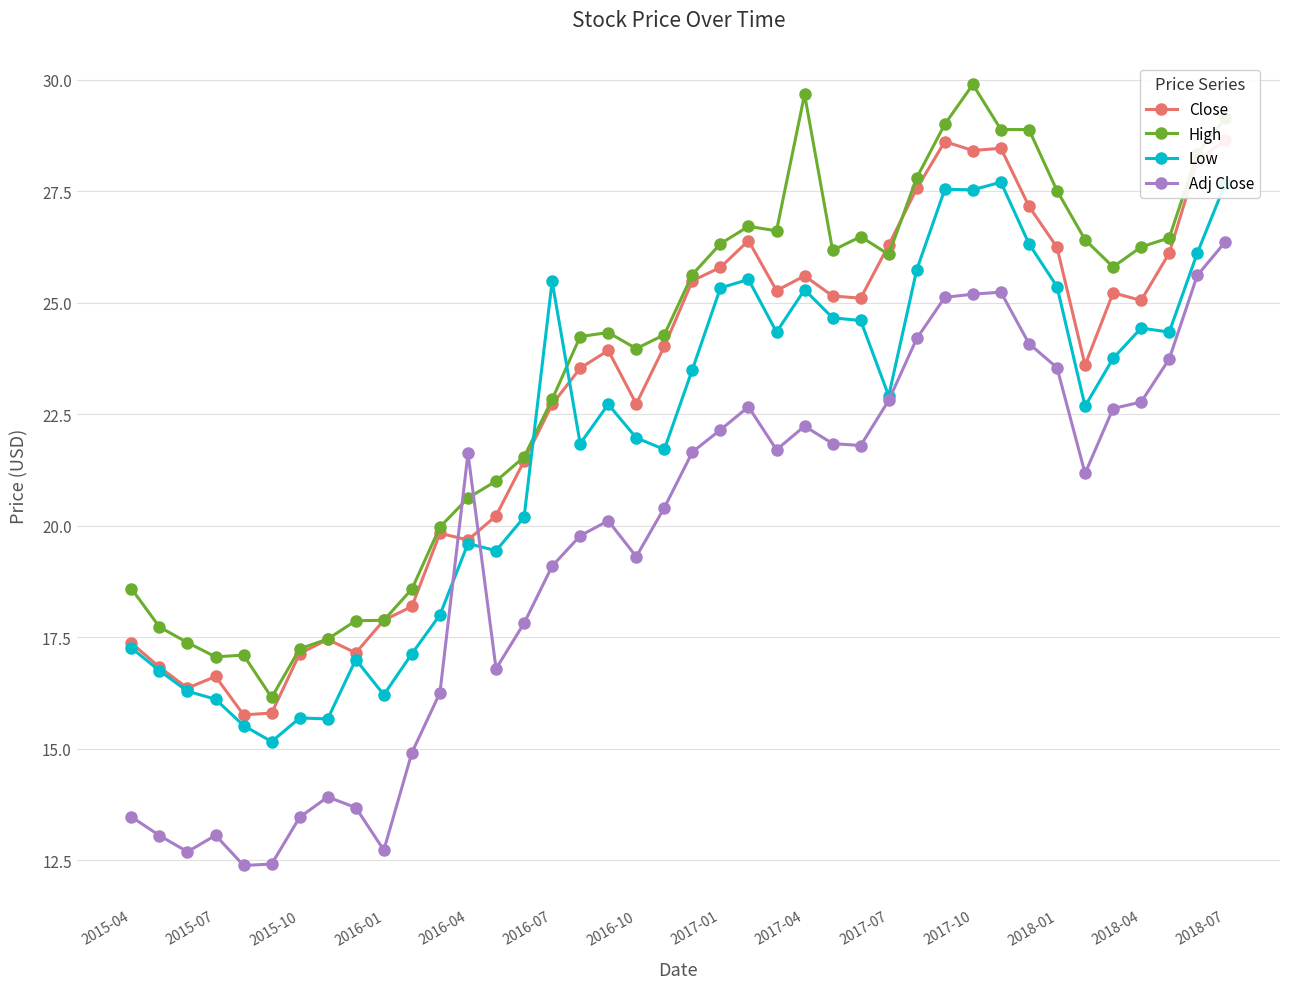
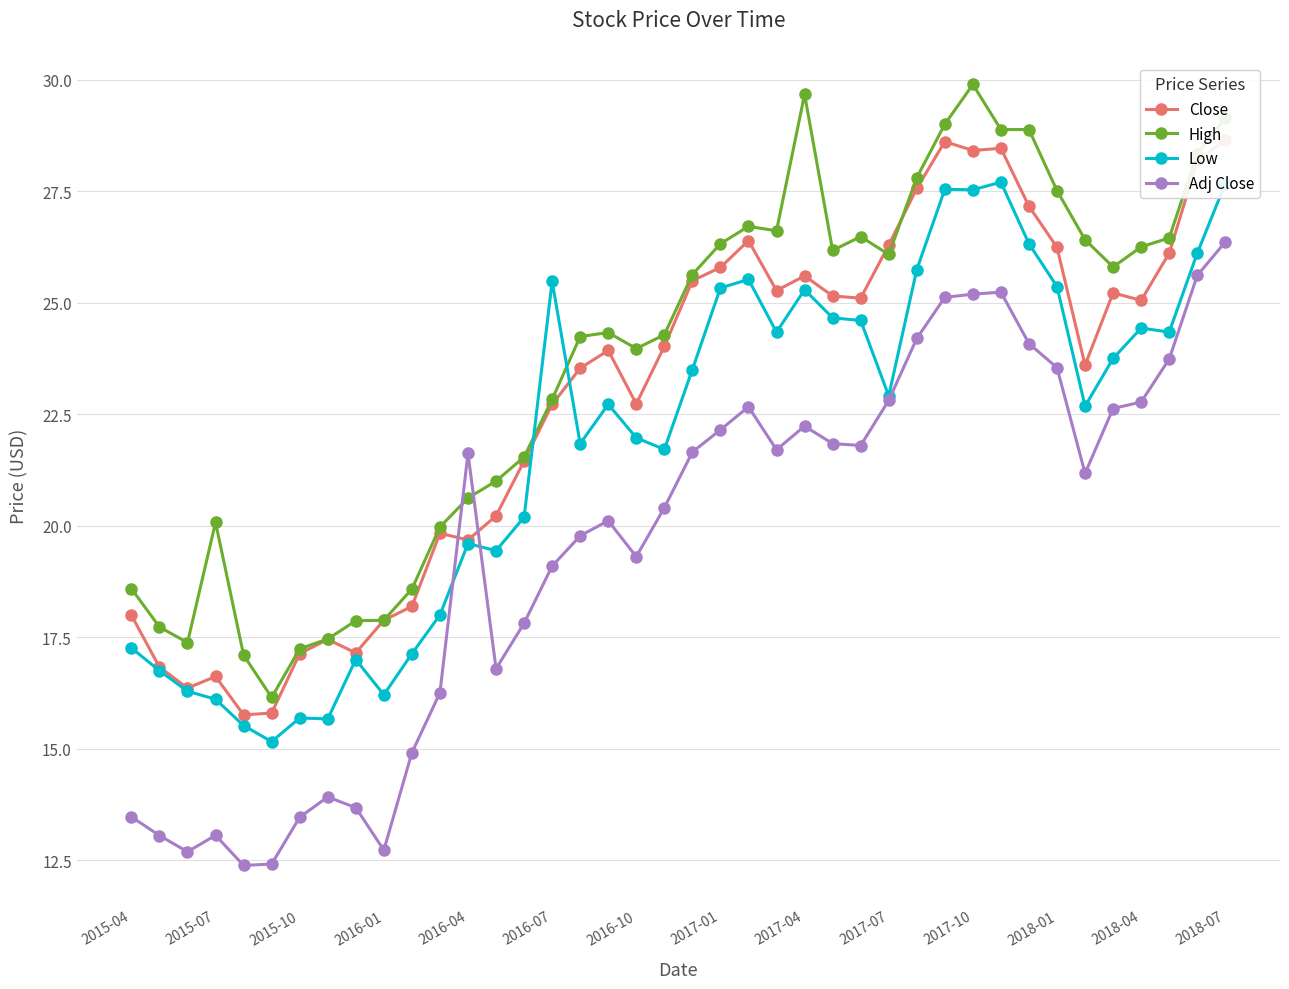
Close, 2015-04: 17.4 -> 18.0
High, 2015-07: 17.1 -> 20.1
